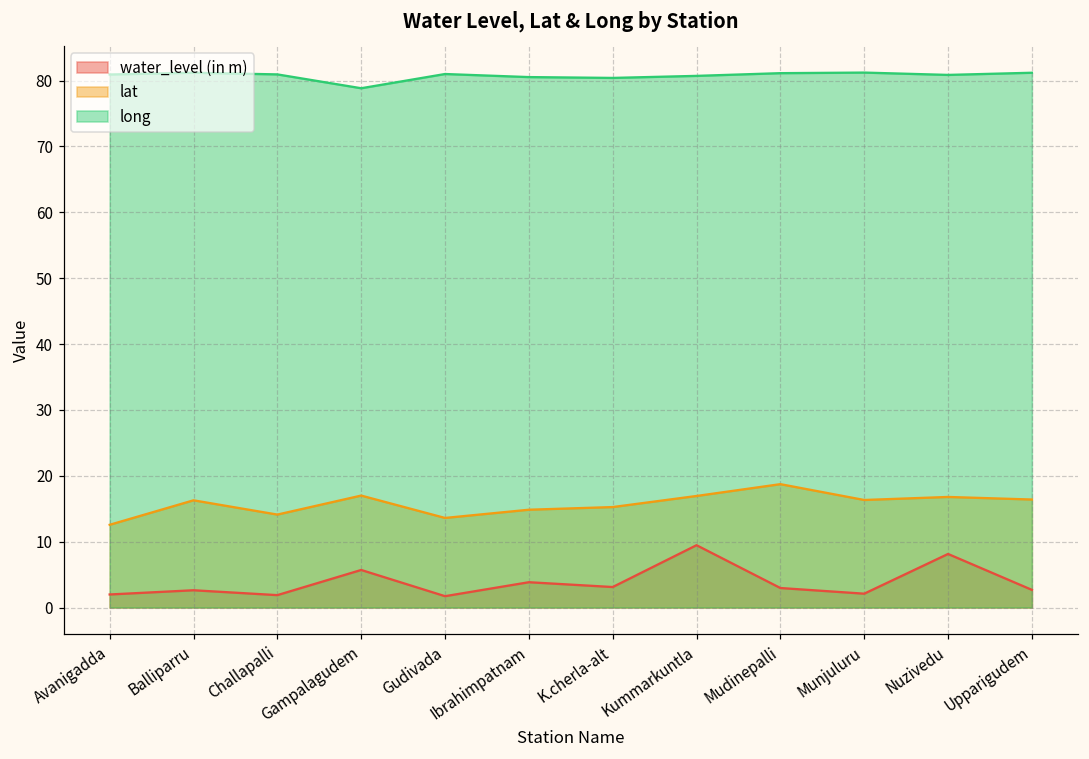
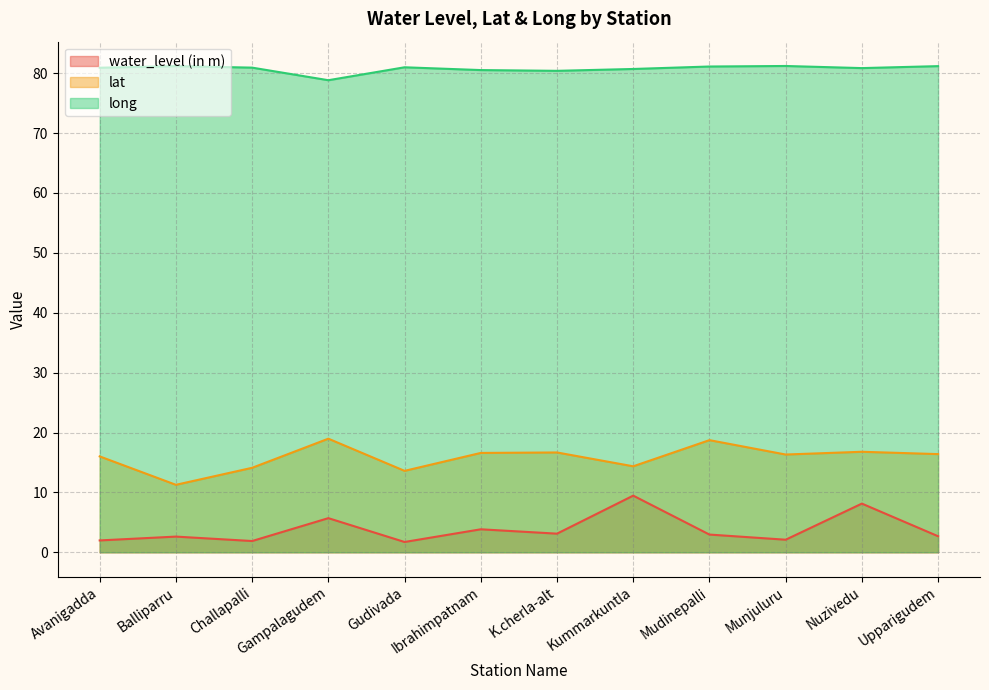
lat, Avanigadda: 13 -> 16
lat, Balliparru: 16 -> 11
lat, Gampalagudem: 17 -> 19
lat, Ibrahimpatnam: 15 -> 17
lat, K.cherla-alt: 15 -> 17
lat, Kummarkuntla: 17 -> 14
